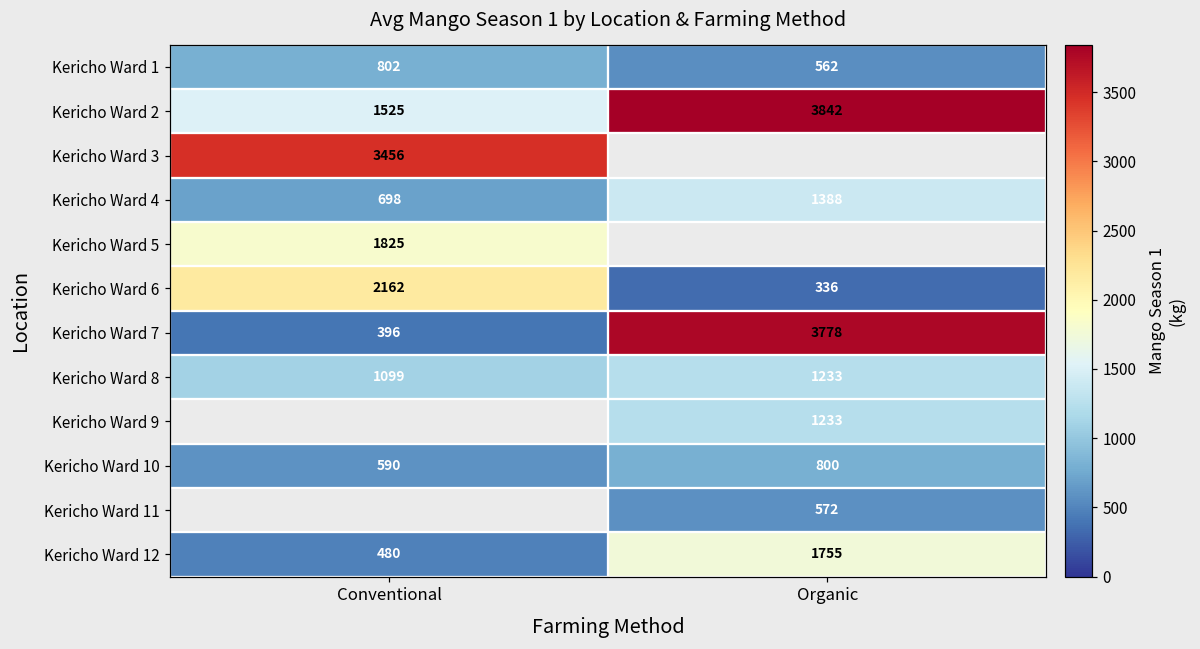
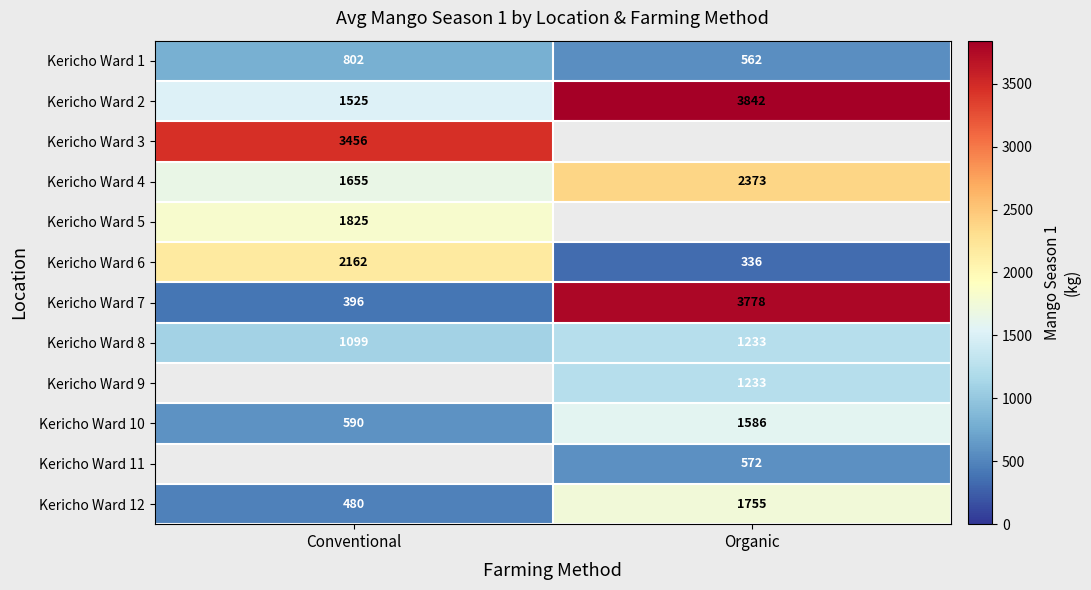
Kericho Ward 4, Conventional: 698 -> 1655
Kericho Ward 4, Organic: 1388 -> 2373
Kericho Ward 10, Organic: 800 -> 1586
